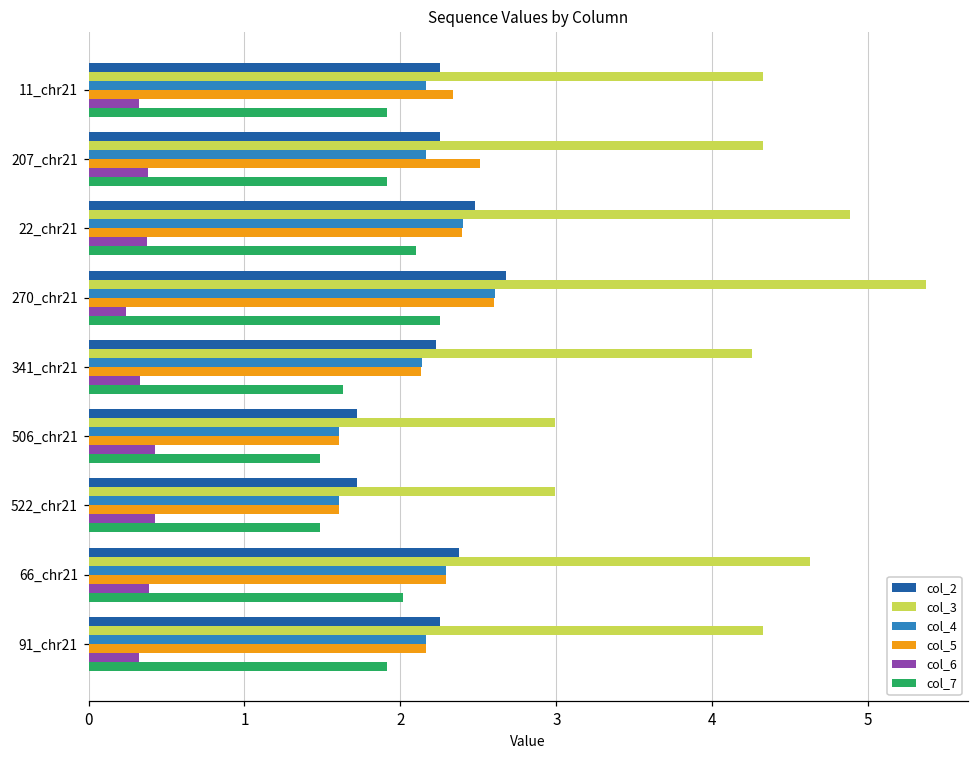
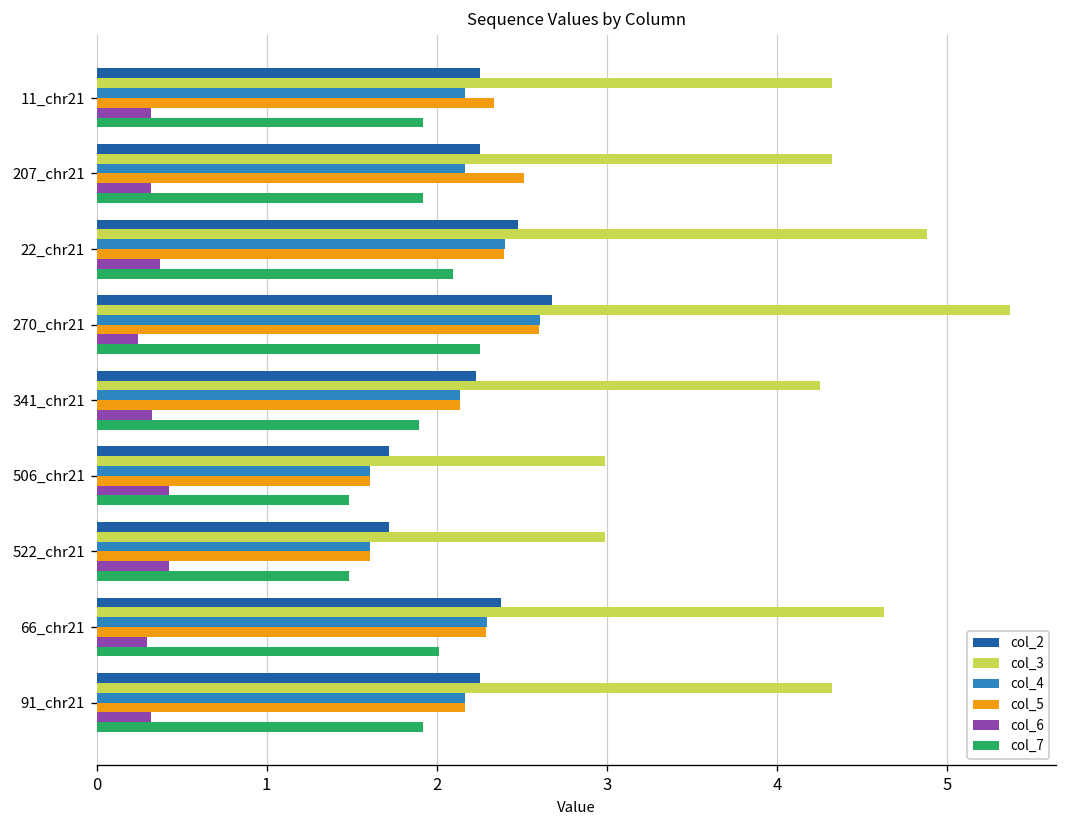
col_6, 207_chr21: 0.38 -> 0.32
col_7, 341_chr21: 1.63 -> 1.89
col_6, 66_chr21: 0.39 -> 0.30
